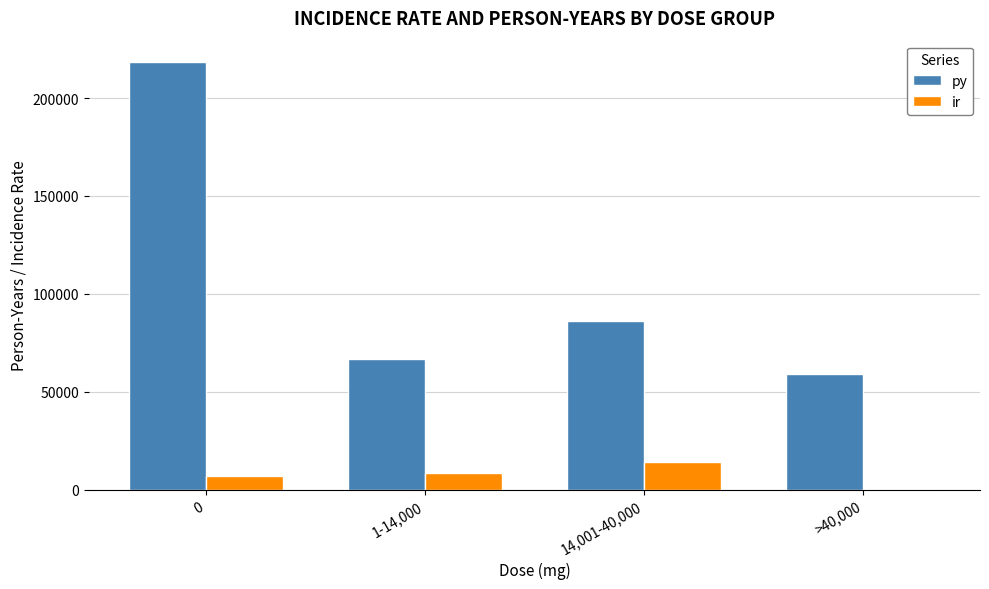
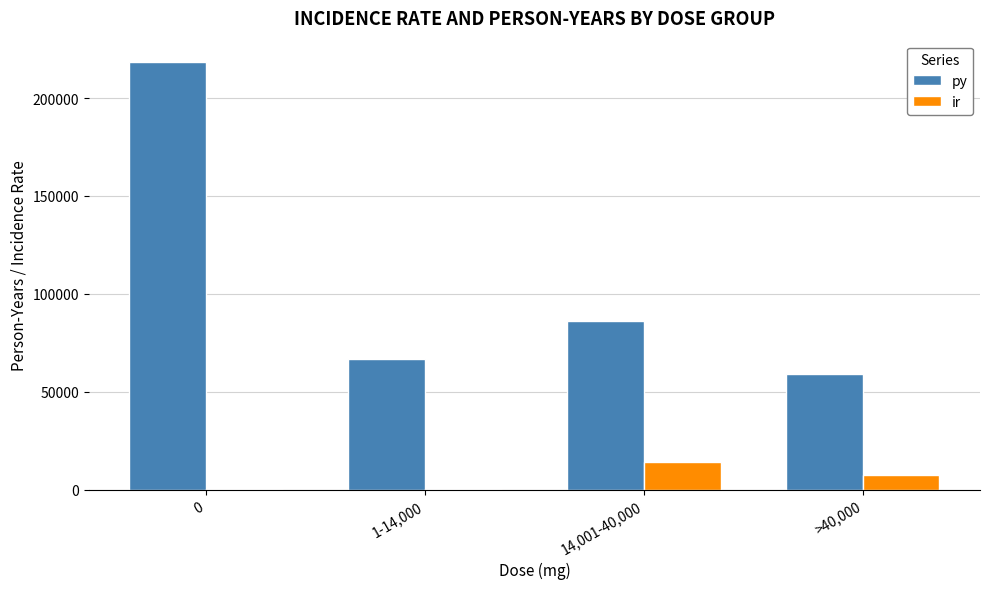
ir, 0: 7000 -> 0
ir, 1-14,000: 8000 -> 0
ir, >40,000: 0 -> 7000
